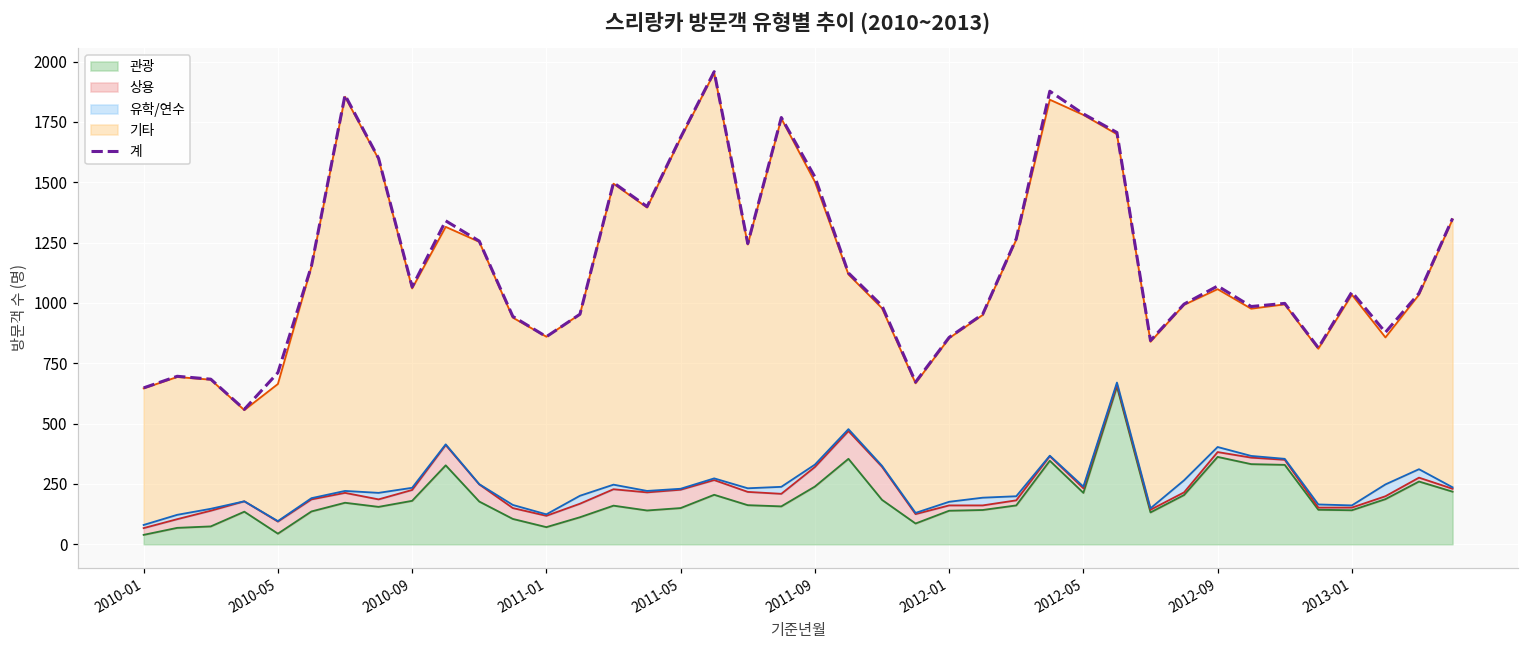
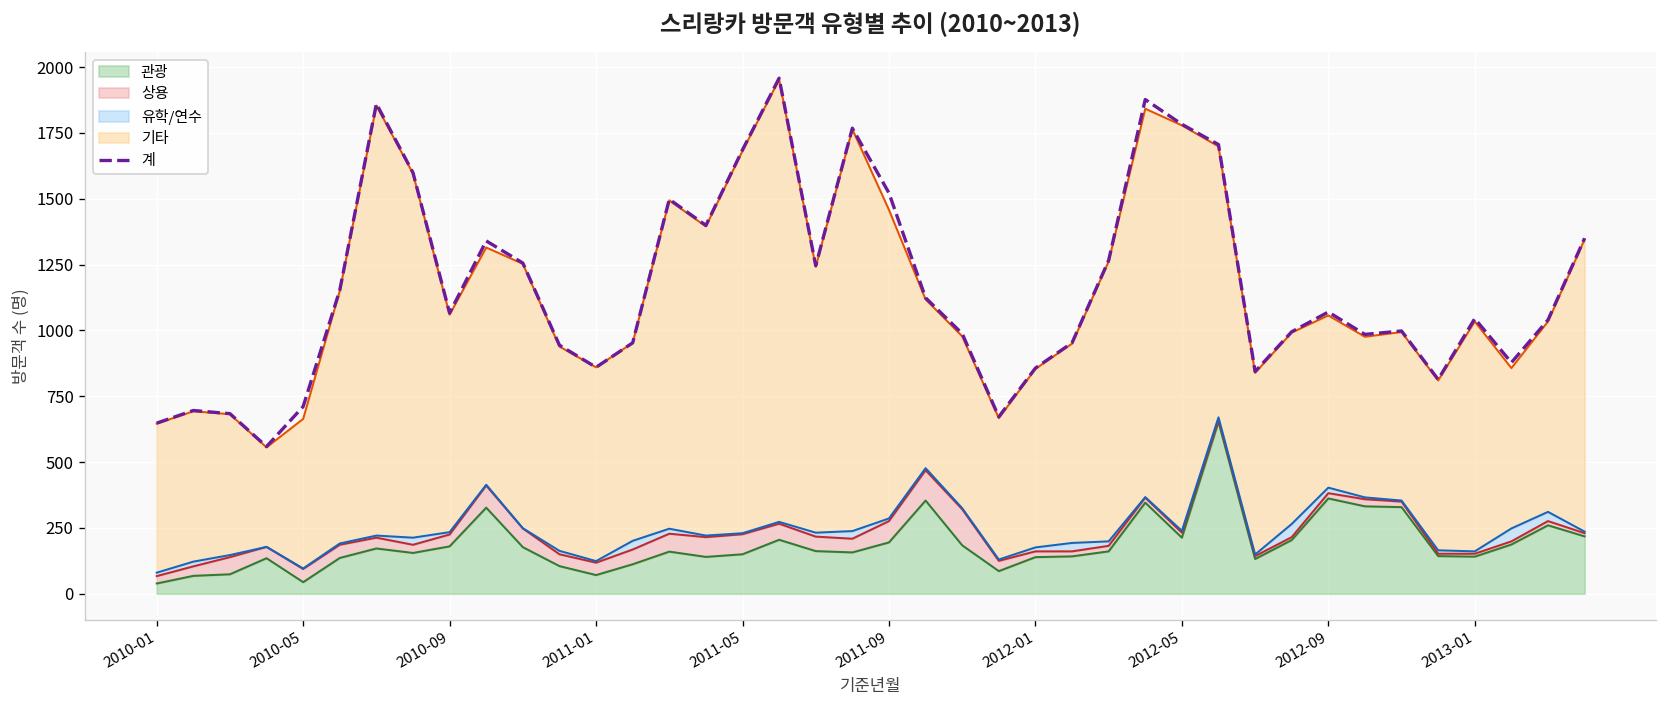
관광, 2011-09: 240 -> 200
